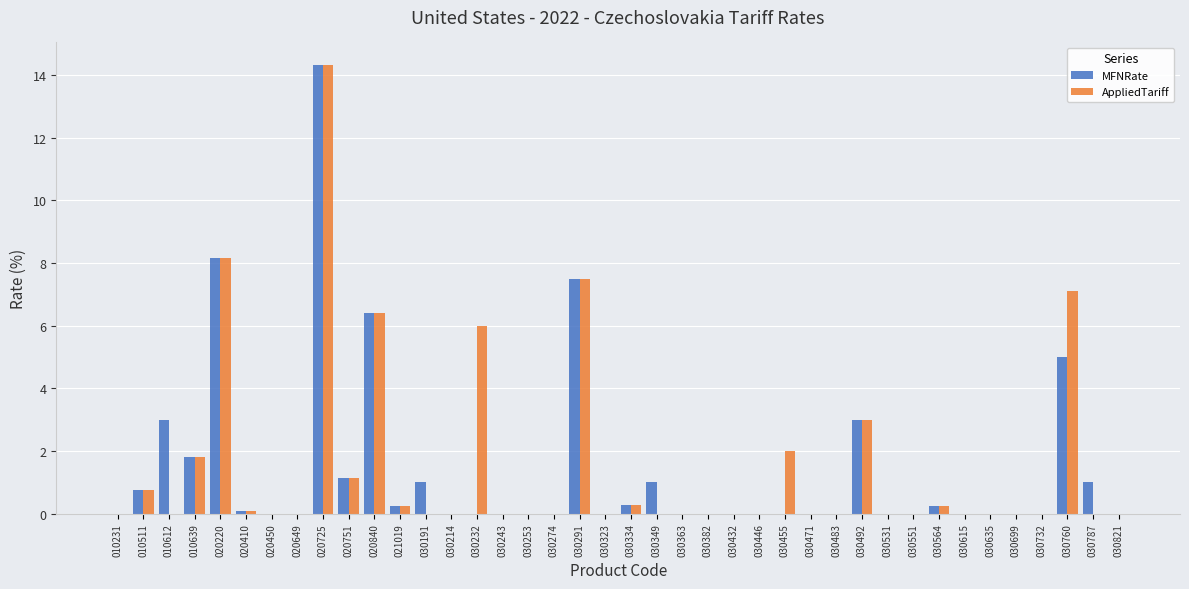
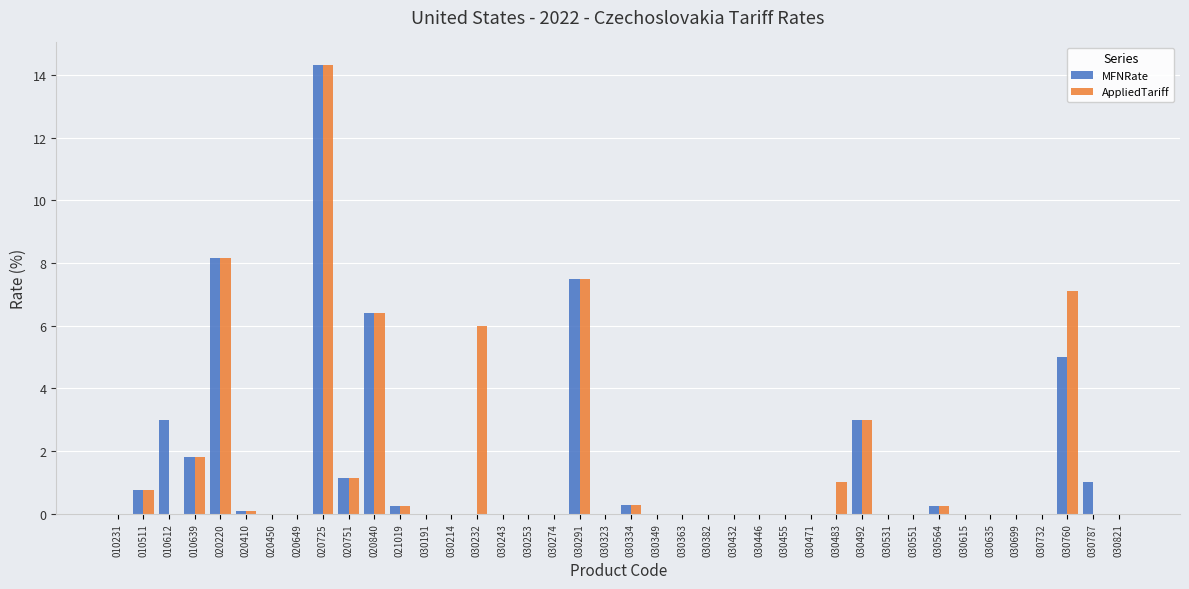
MFNRate, 030191: 1 -> 0
MFNRate, 030349: 1 -> 0
AppliedTariff, 030455: 2 -> 0
AppliedTariff, 030483: 0 -> 1
